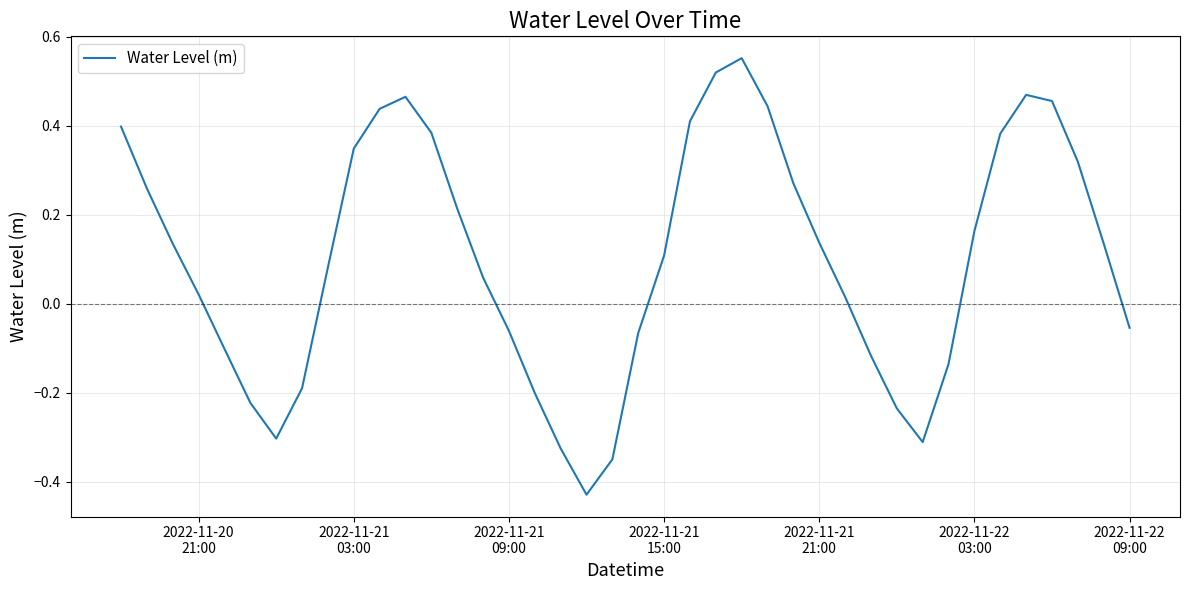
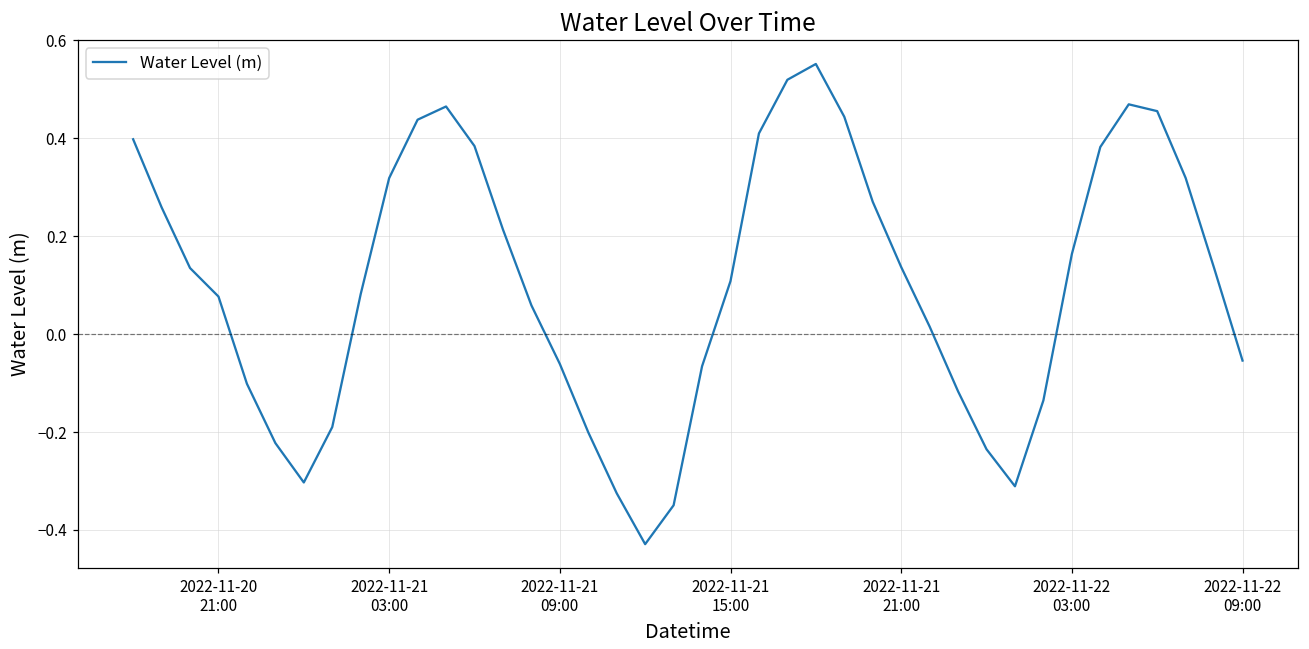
2022-11-20 21:00: 0.02 -> 0.08
2022-11-21 03:00: 0.35 -> 0.32
